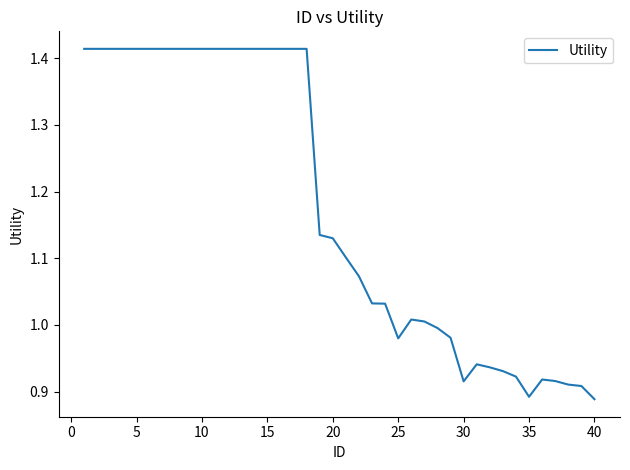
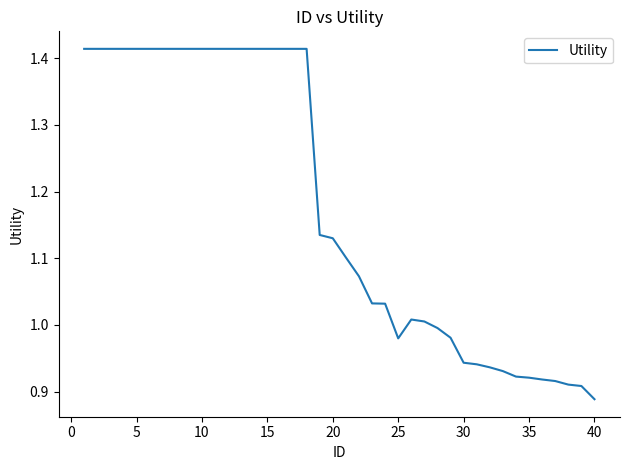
30: 0.92 -> 0.94
35: 0.89 -> 0.92
